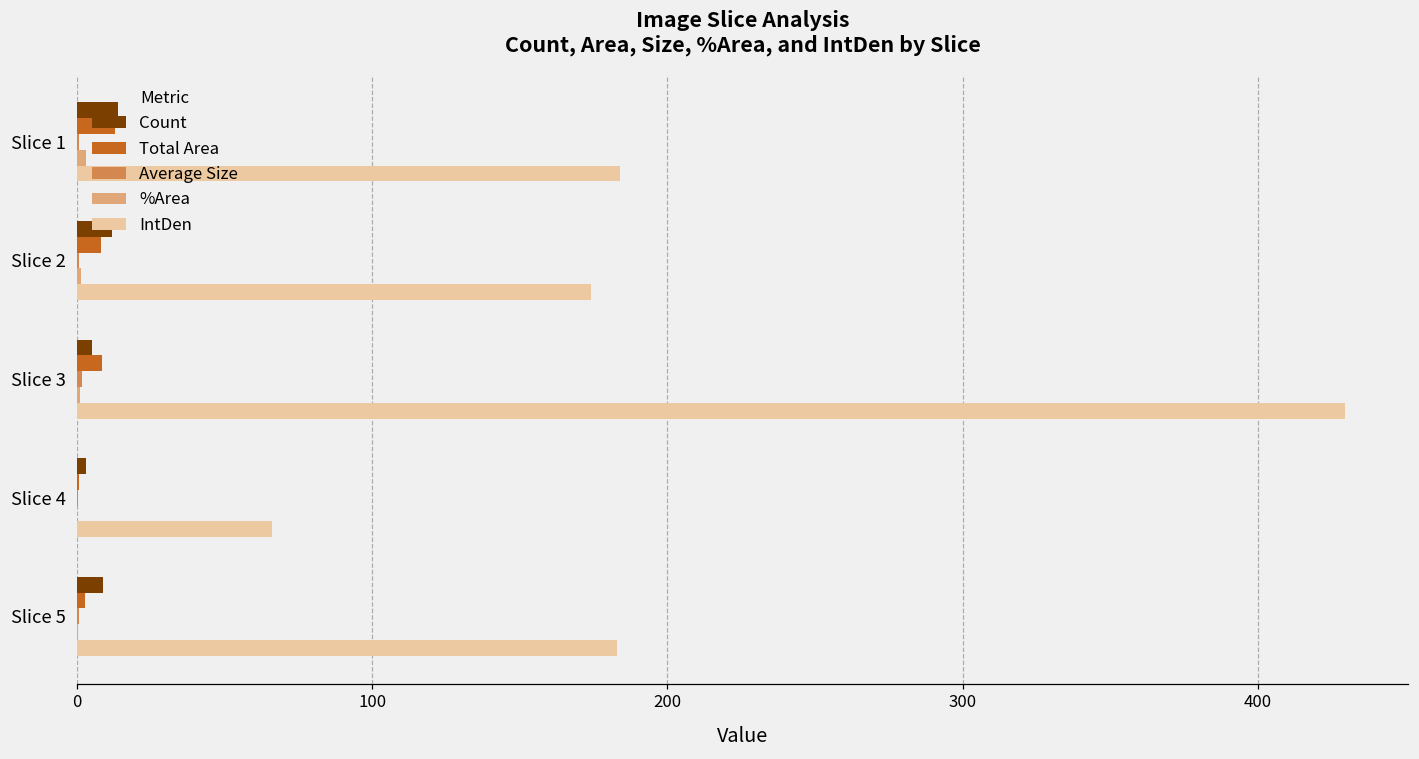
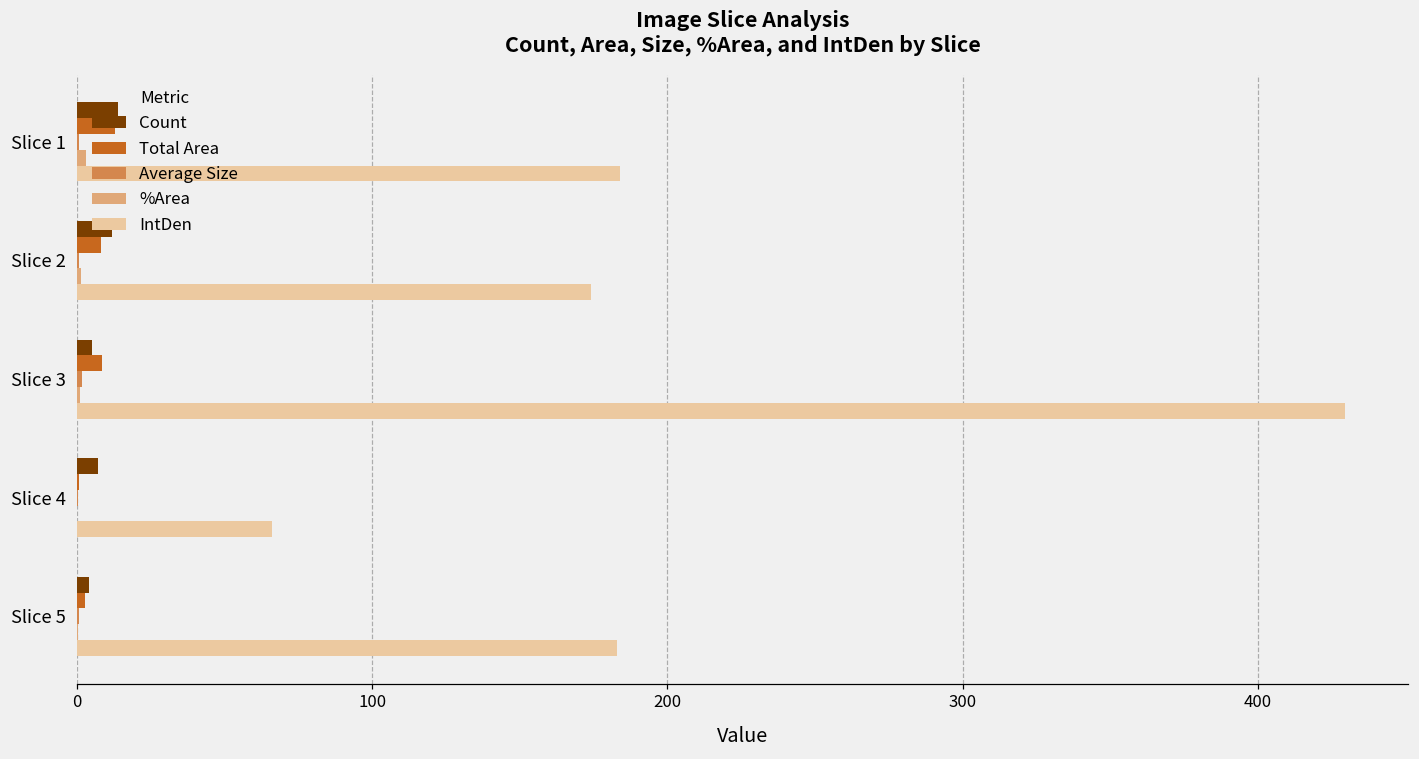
Count, Slice 4: 3 -> 7
Count, Slice 5: 9 -> 4
